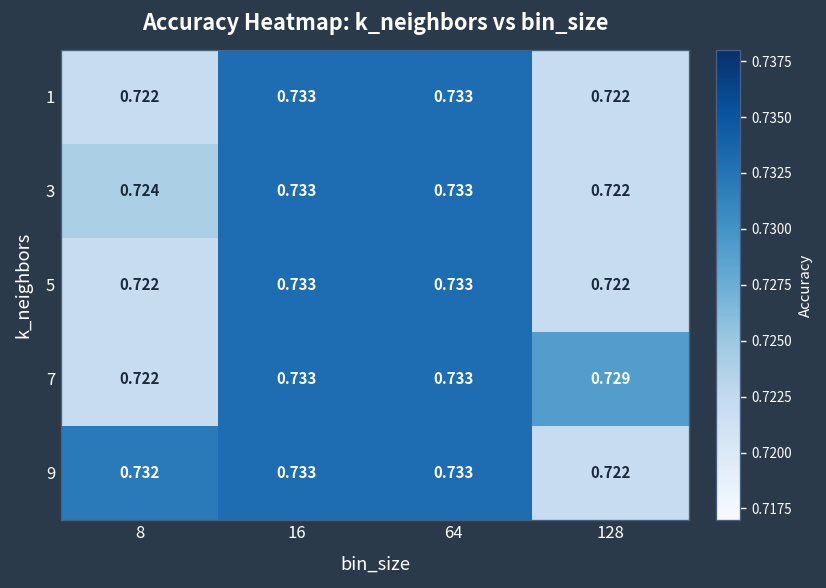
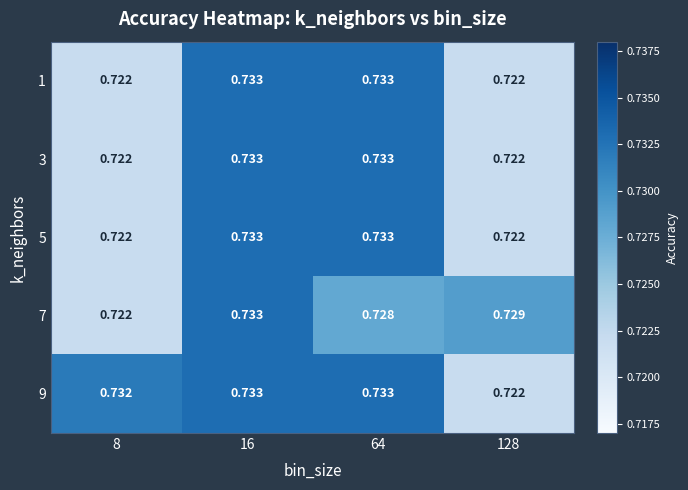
3, 8: 0.724 -> 0.722
7, 64: 0.733 -> 0.728
